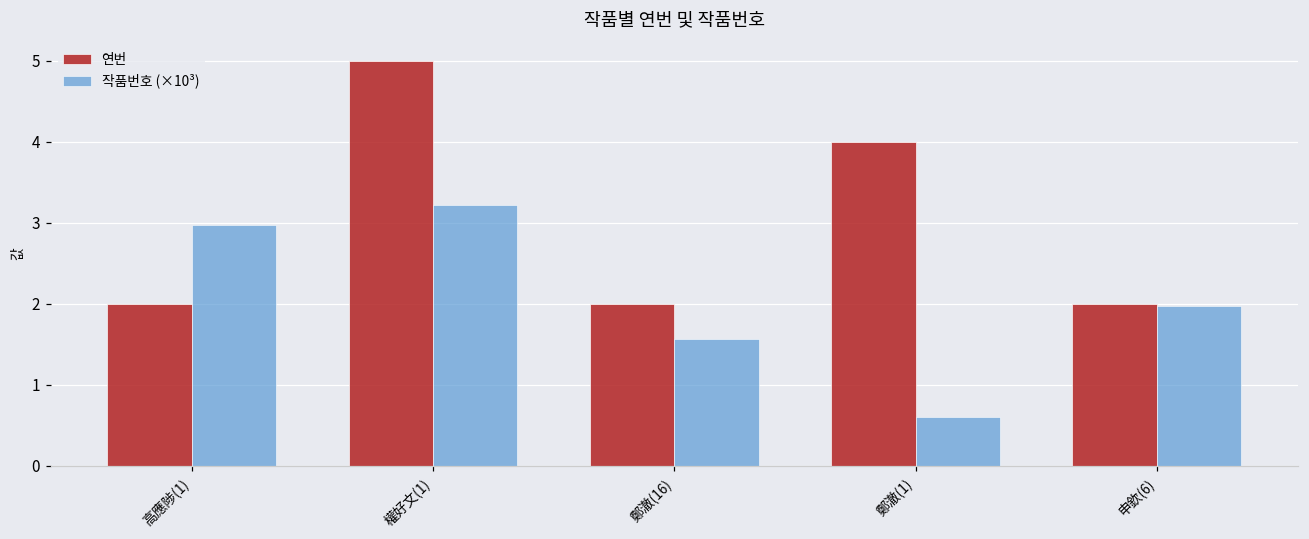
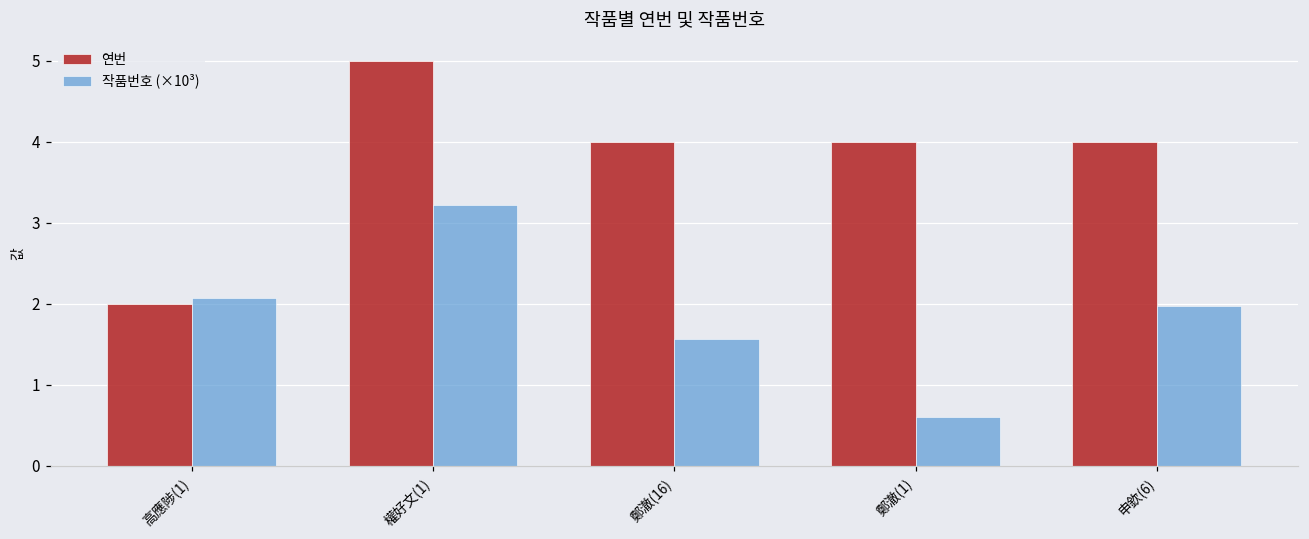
작품번호 (×10³), 高應陟(1): 3.0 -> 2.1
연번, 鄭澈(16): 2 -> 4
연번, 申欽(6): 2 -> 4
